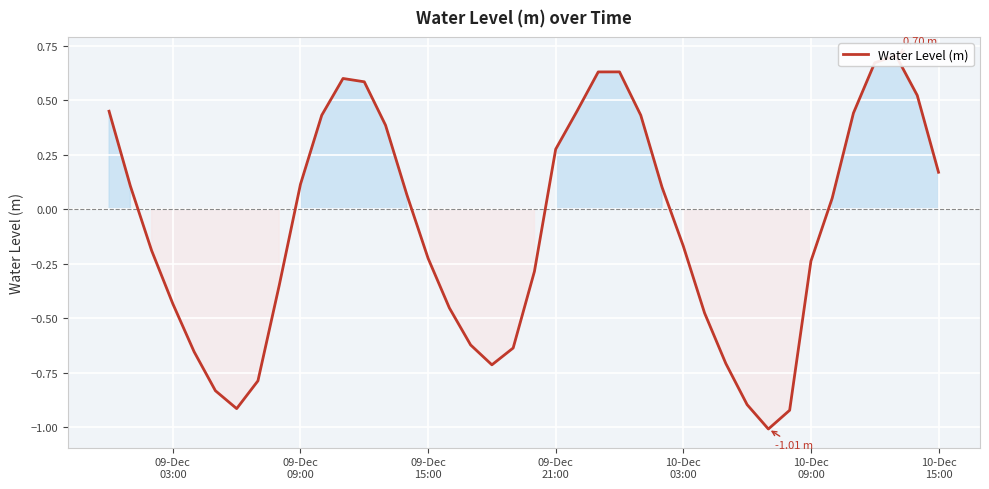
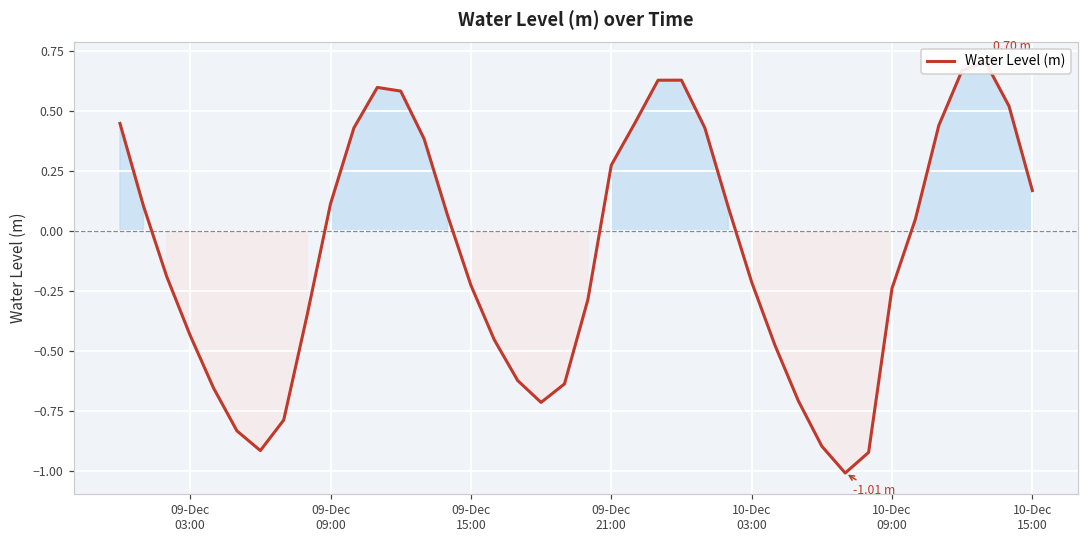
10-Dec 03:00: -0.17 -> -0.21
